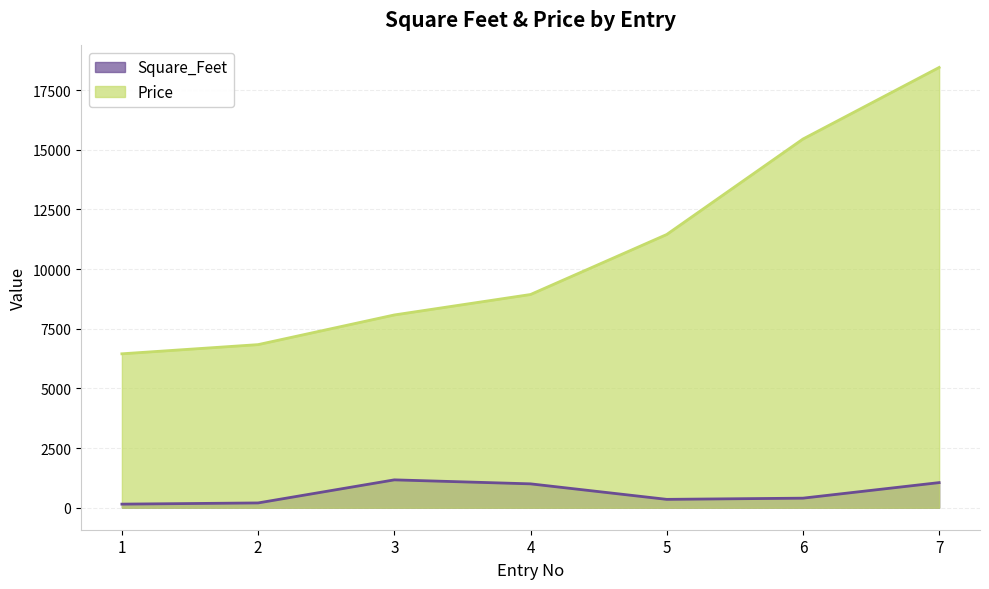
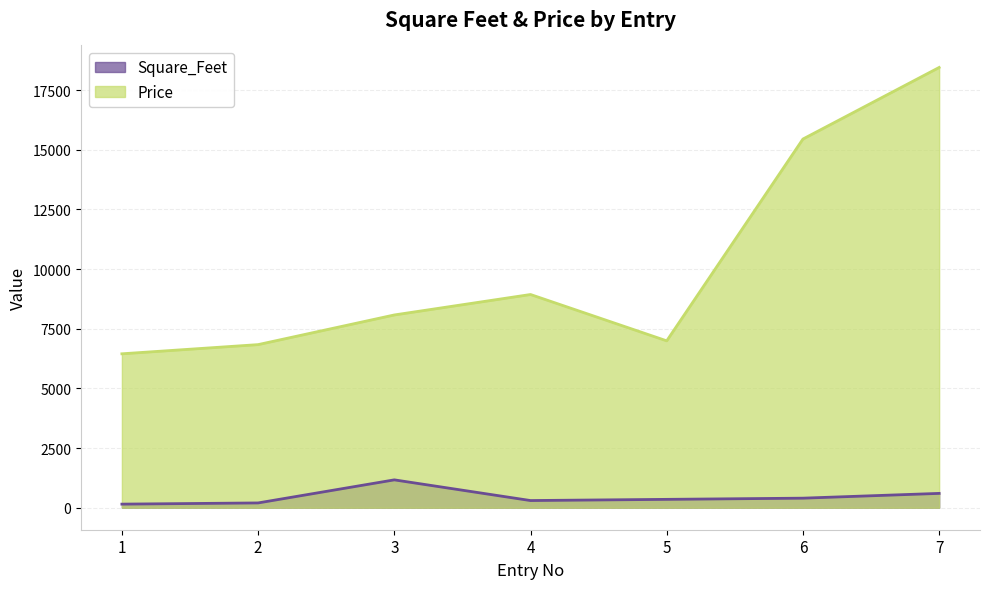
Square_Feet, 4: 1000 -> 300
Price, 5: 11500 -> 7000
Square_Feet, 7: 1100 -> 600
